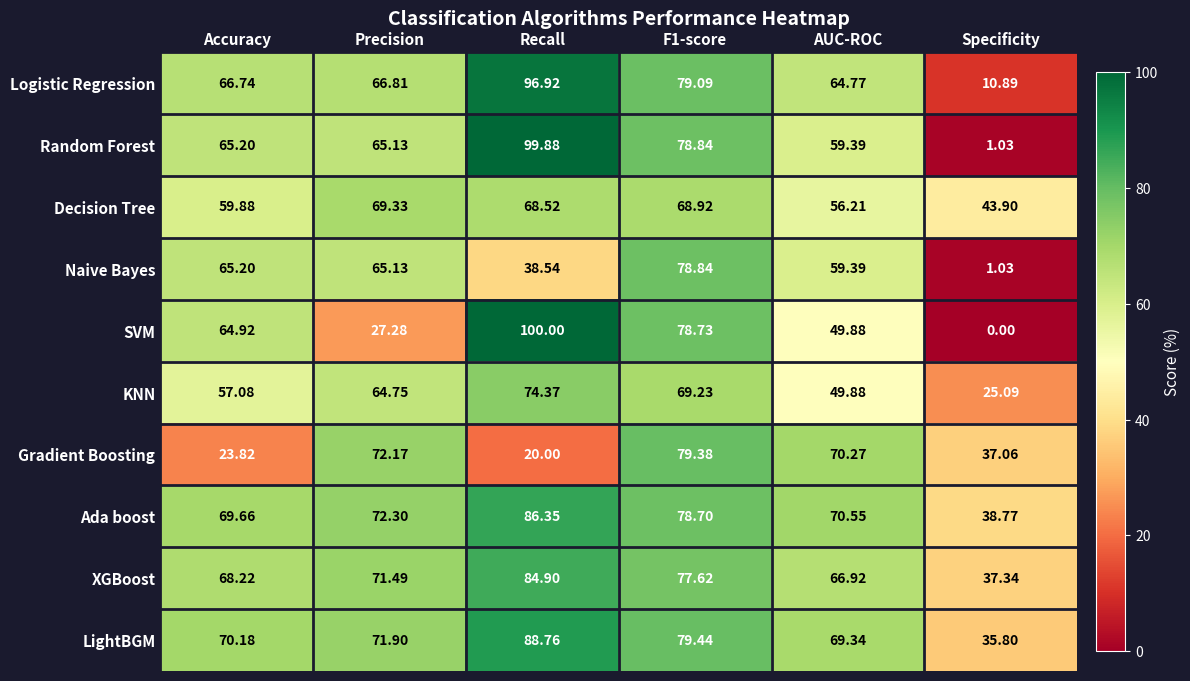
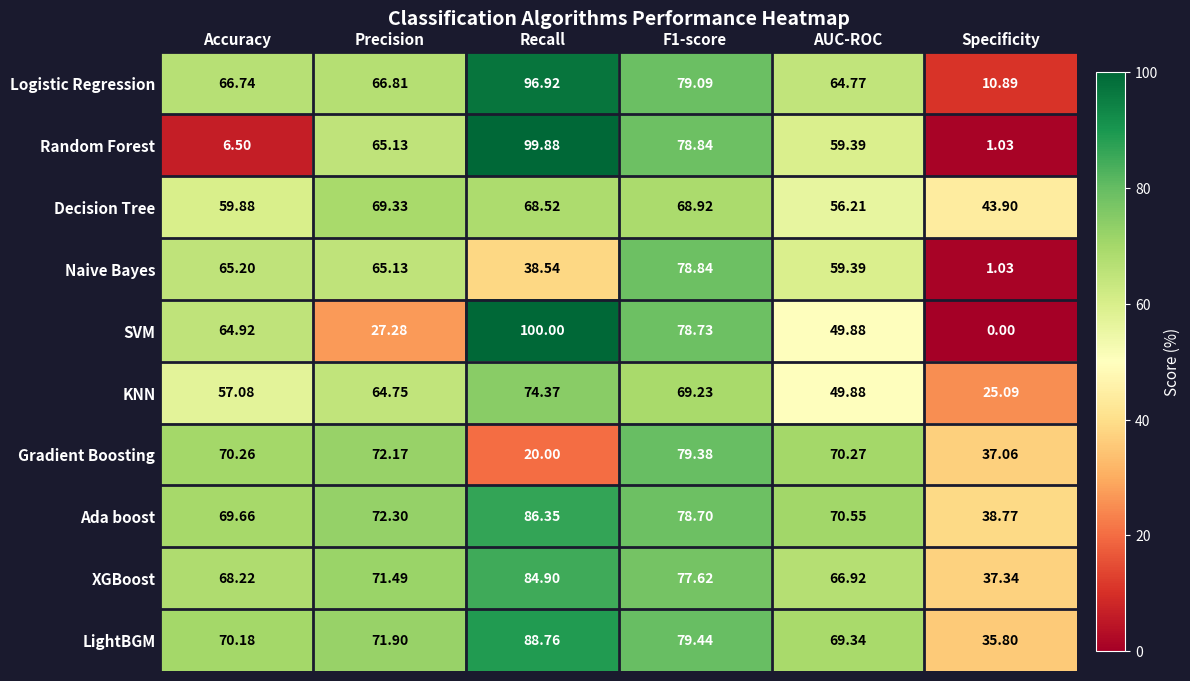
Random Forest, Accuracy: 65.20 -> 6.50
Gradient Boosting, Accuracy: 23.82 -> 70.26
